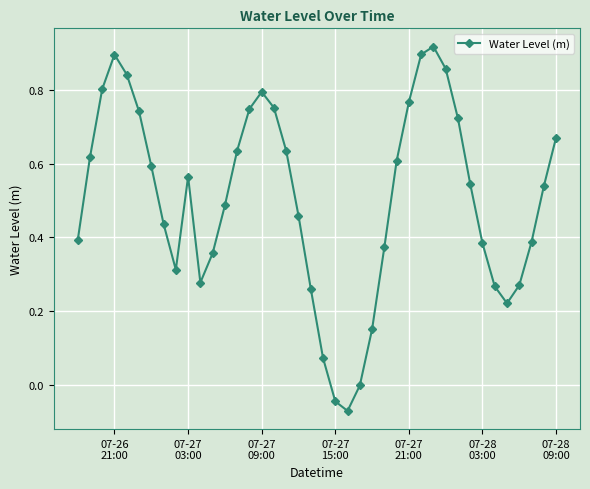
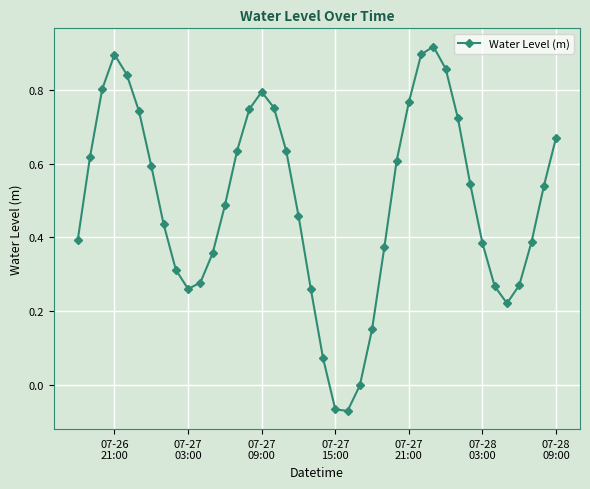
07-27 03:00: 0.56 -> 0.26
07-27 15:00: -0.05 -> -0.07
